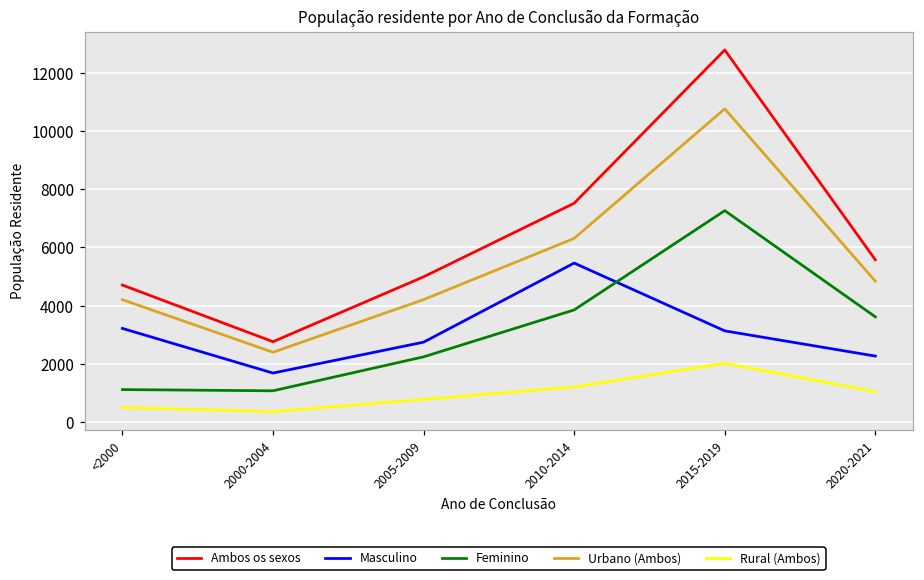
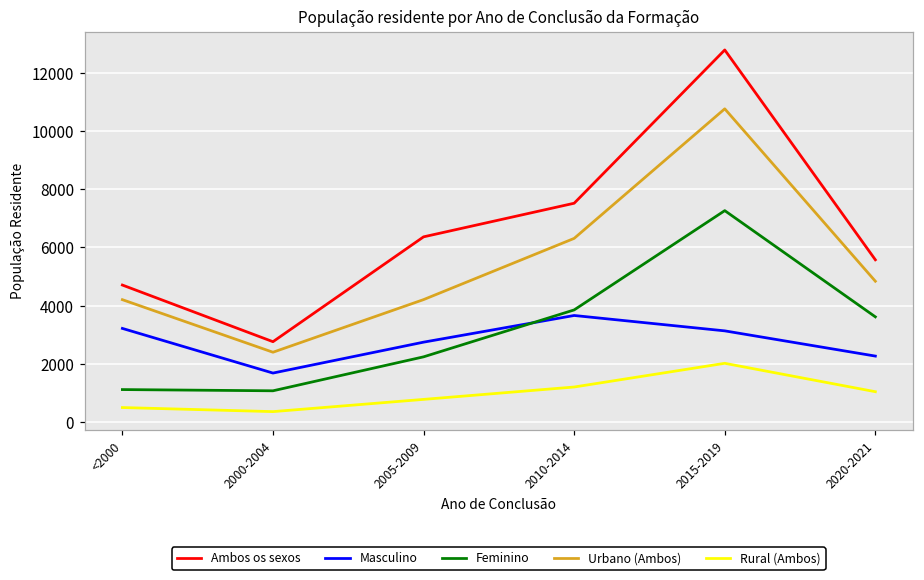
Ambos os sexos, 2005-2009: 5000 -> 6400
Masculino, 2010-2014: 5500 -> 3700
